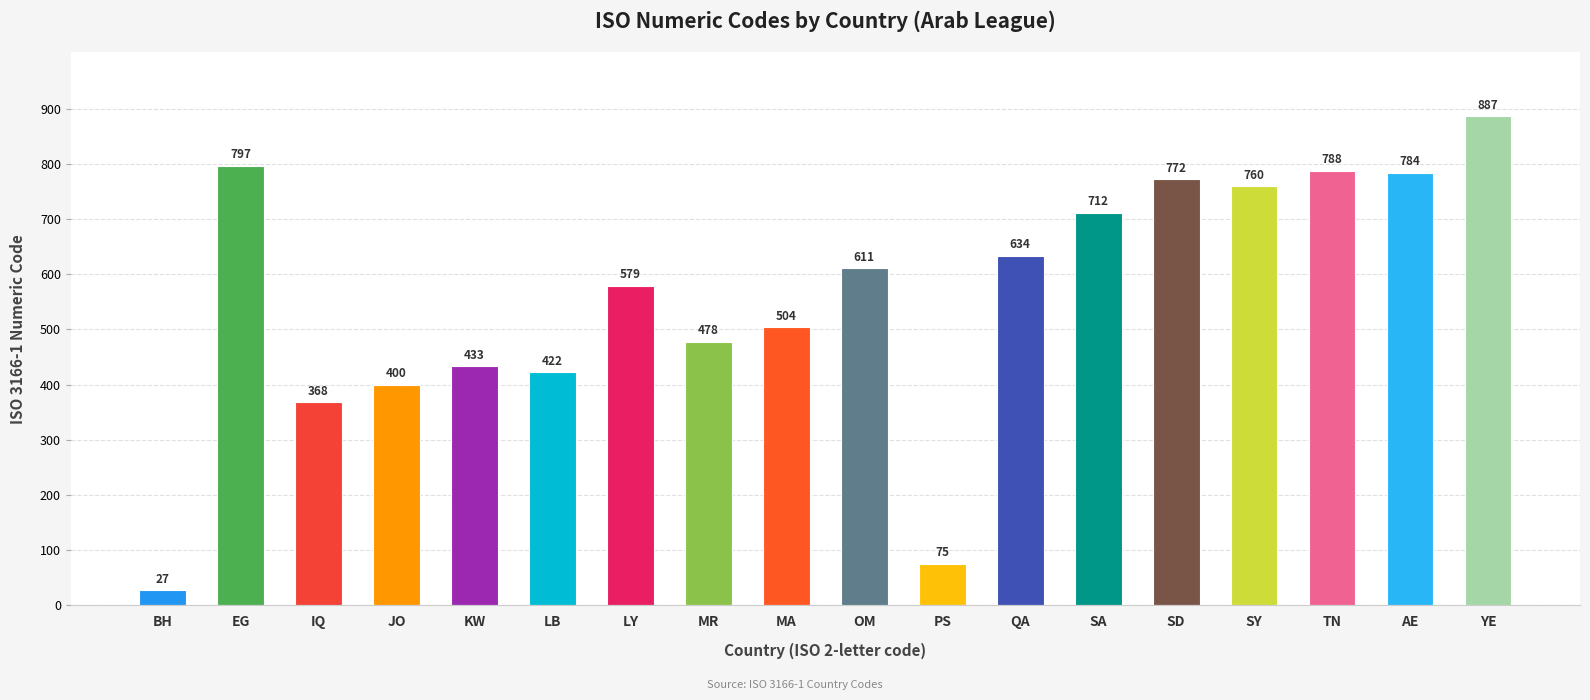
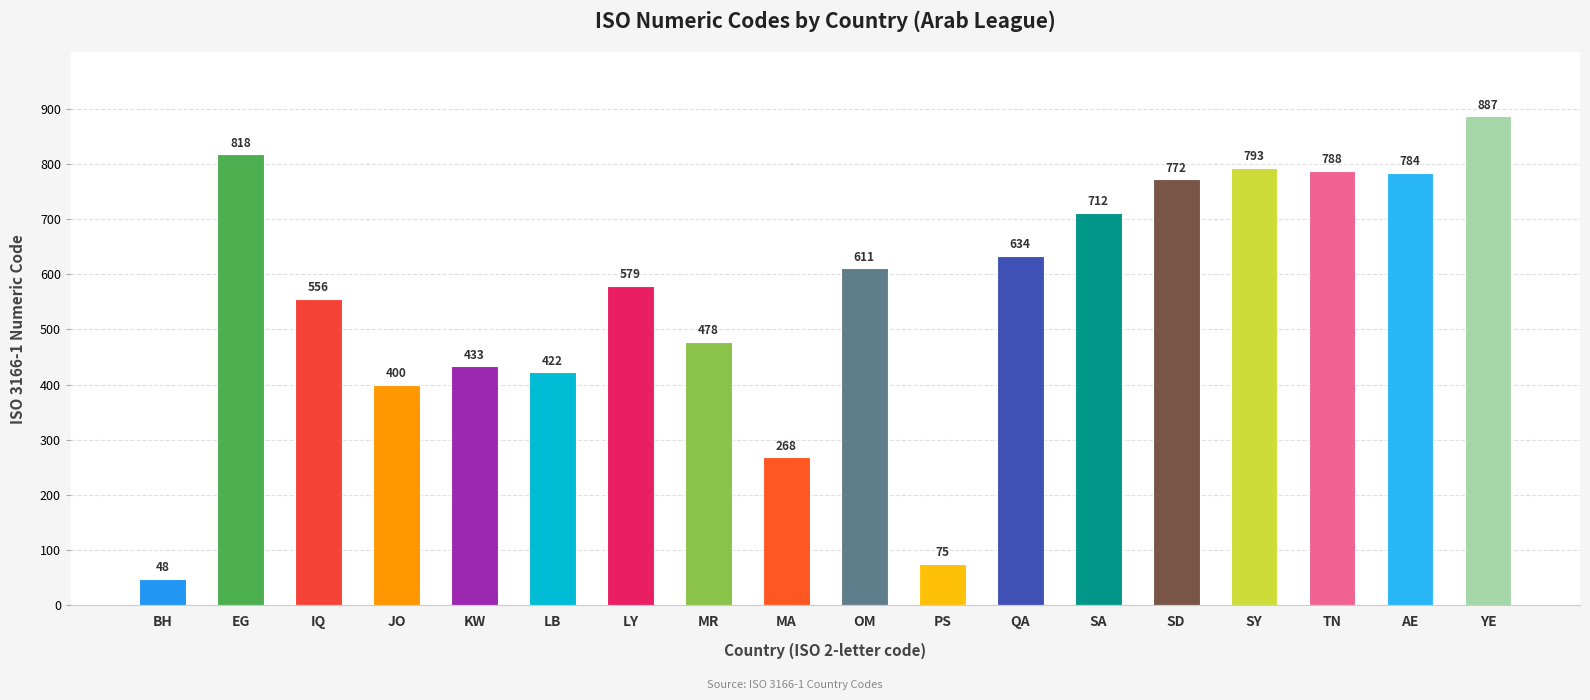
BH: 27 -> 48
EG: 797 -> 818
IQ: 368 -> 556
MA: 504 -> 268
SY: 760 -> 793
